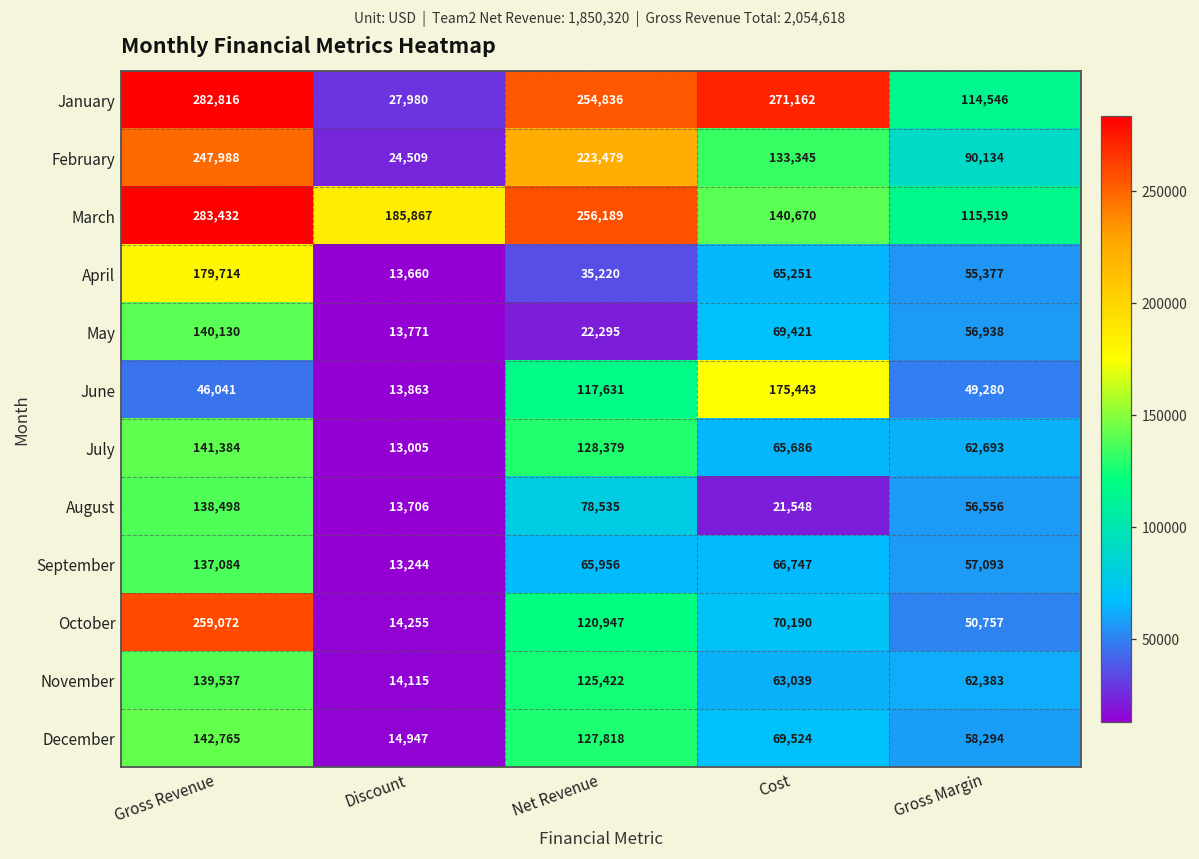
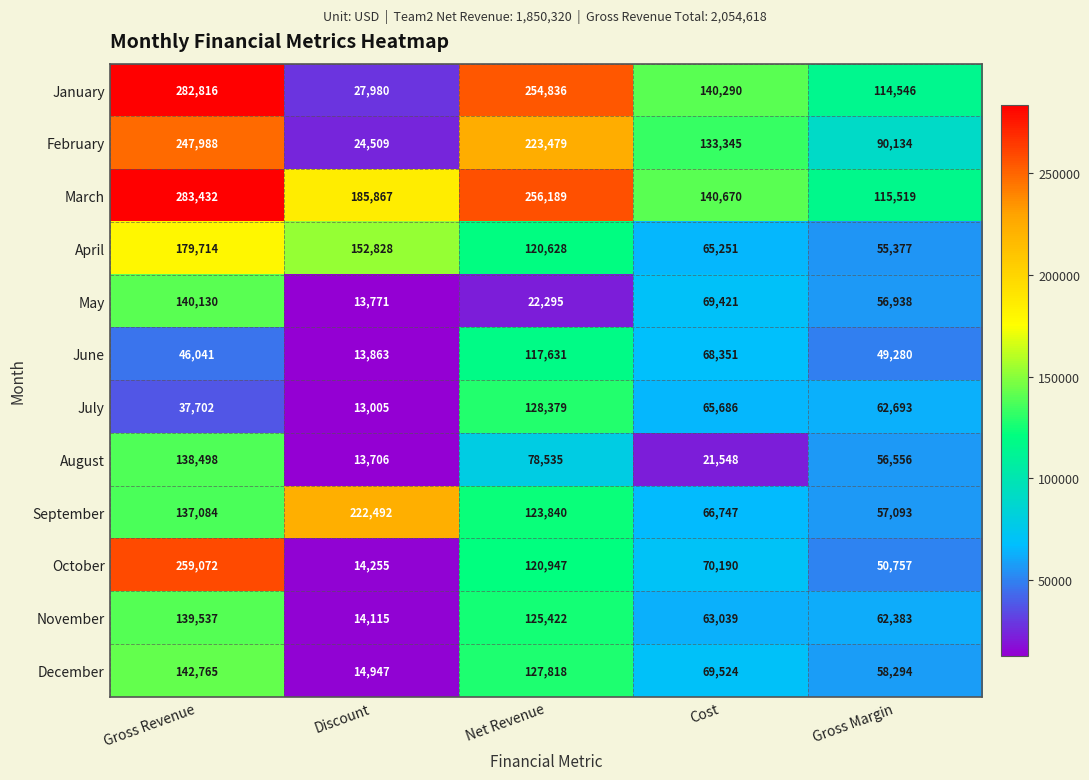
January, Cost: 271,162 -> 140,290
April, Discount: 13,660 -> 152,828
April, Net Revenue: 35,220 -> 120,628
June, Cost: 175,443 -> 68,351
July, Gross Revenue: 141,384 -> 37,702
September, Discount: 13,244 -> 222,492
September, Net Revenue: 65,956 -> 123,840
